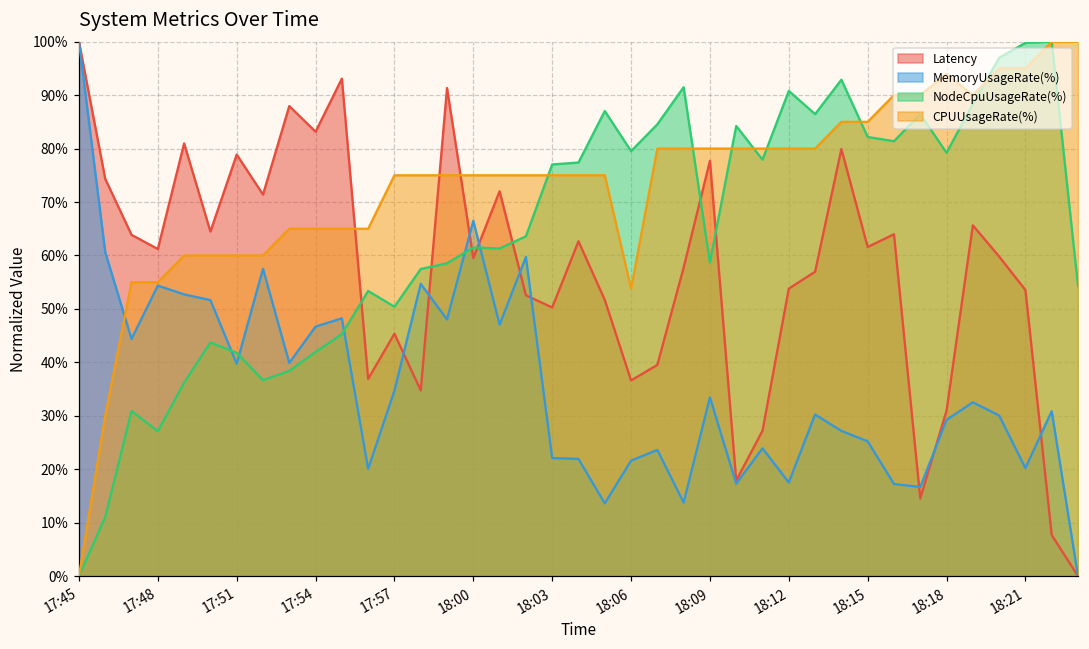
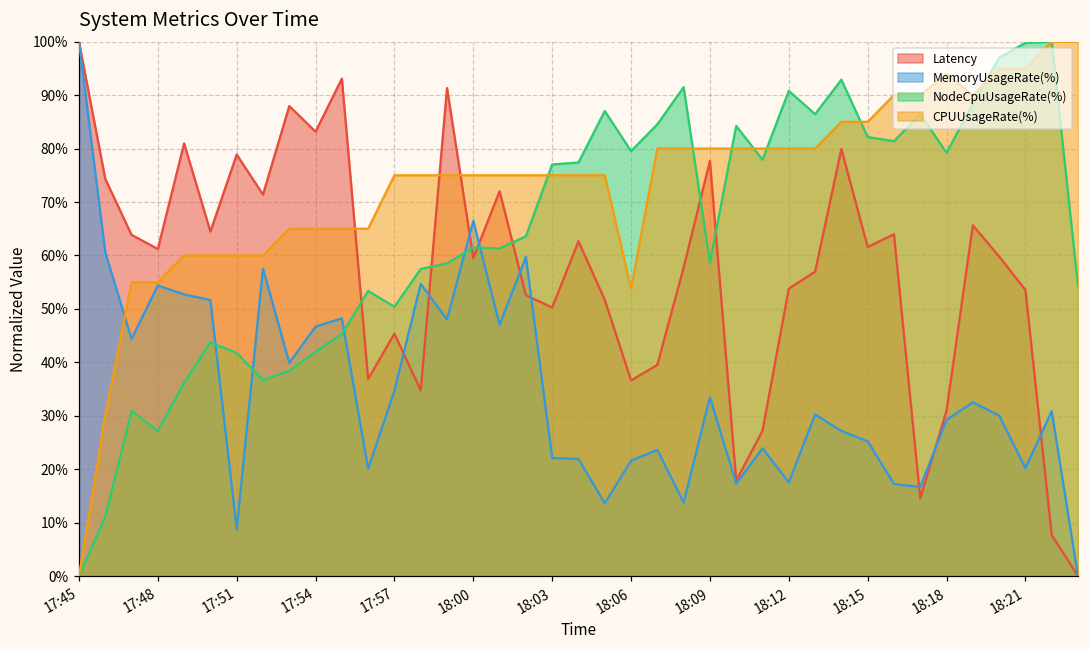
MemoryUsageRate(%), 17:51: 40% -> 9%
